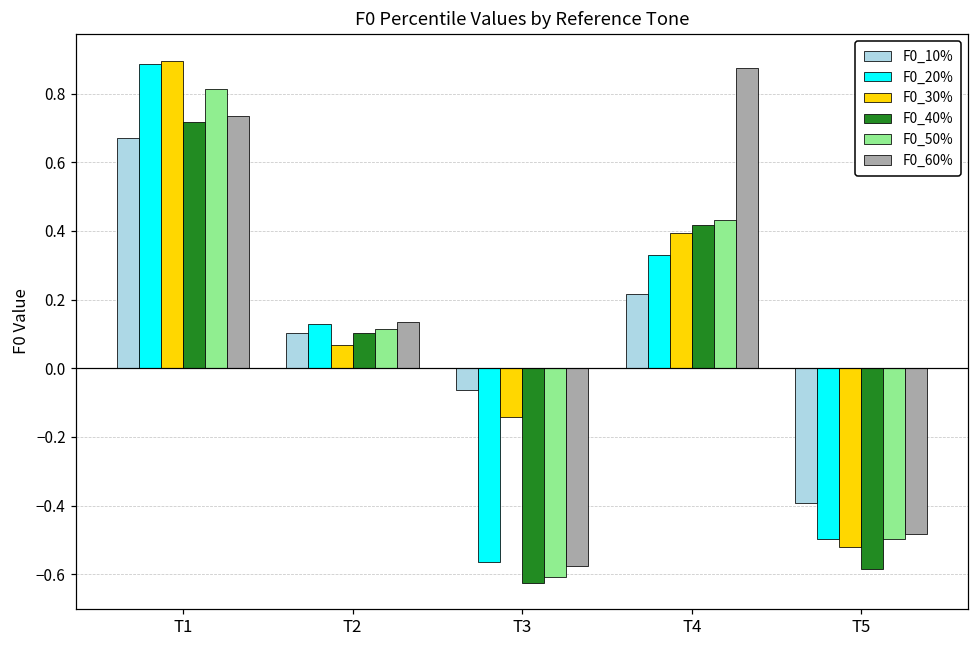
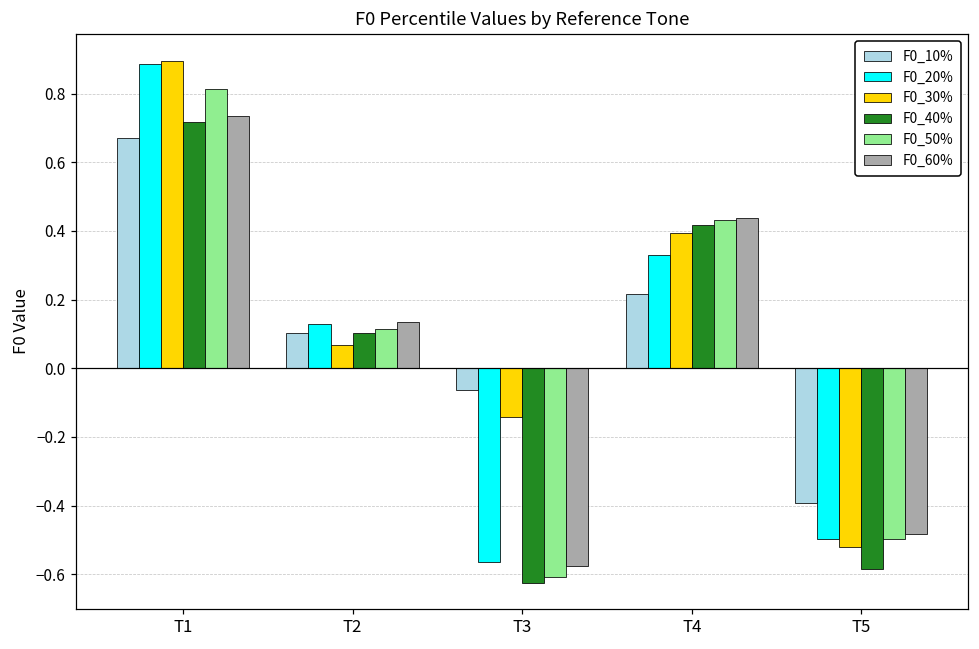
F0_60%, T4: 0.87 -> 0.44
